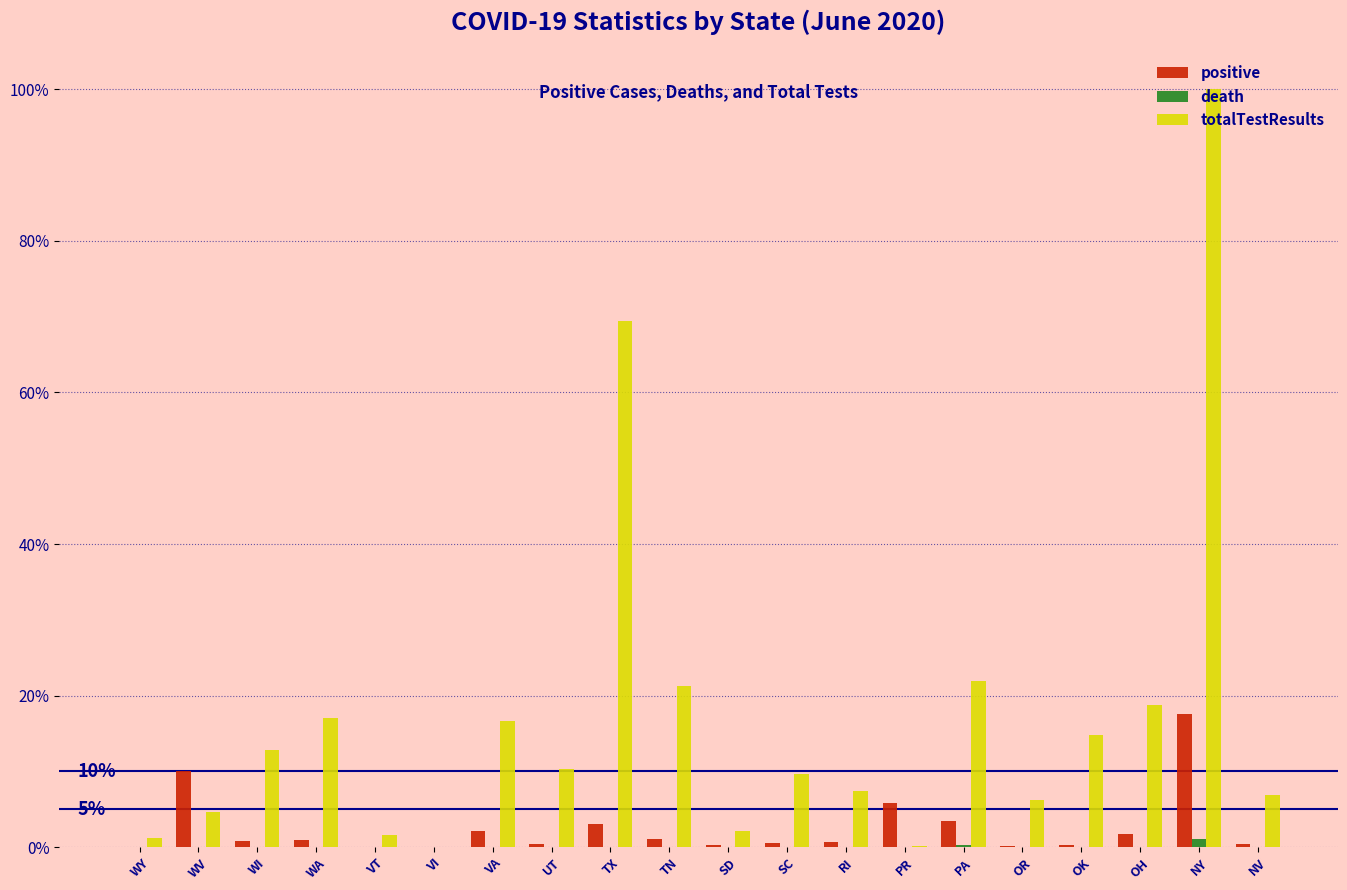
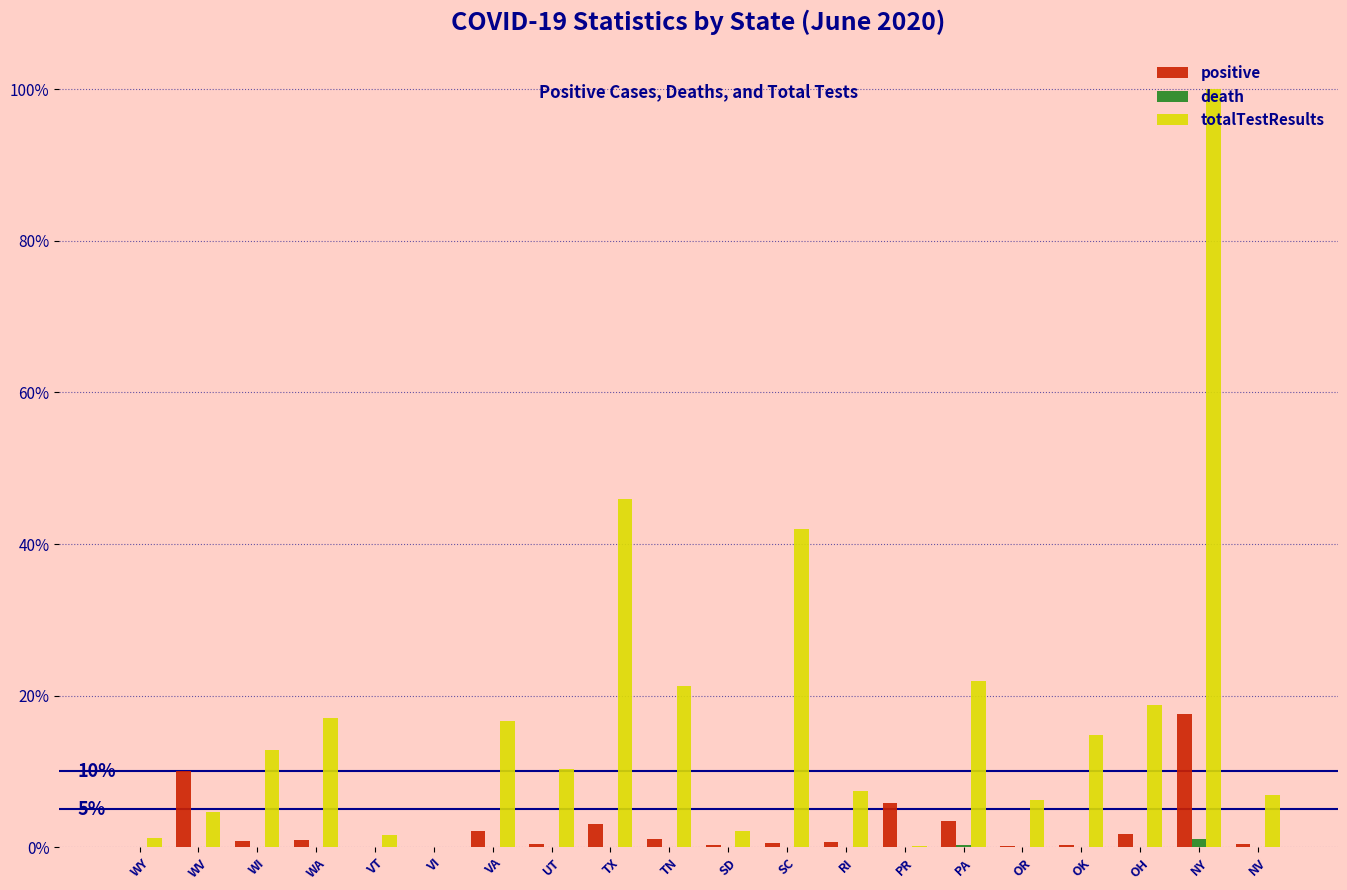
totalTestResults, TX: 69% -> 46%
totalTestResults, SC: 10% -> 42%
